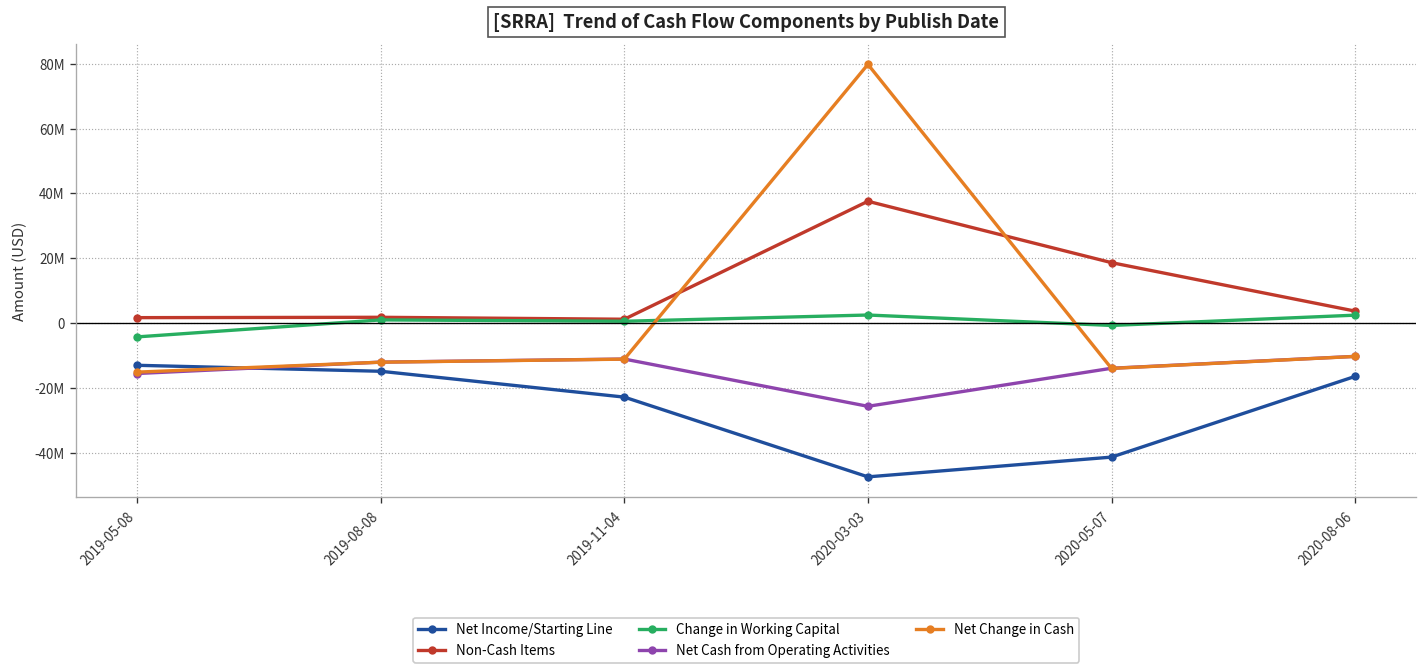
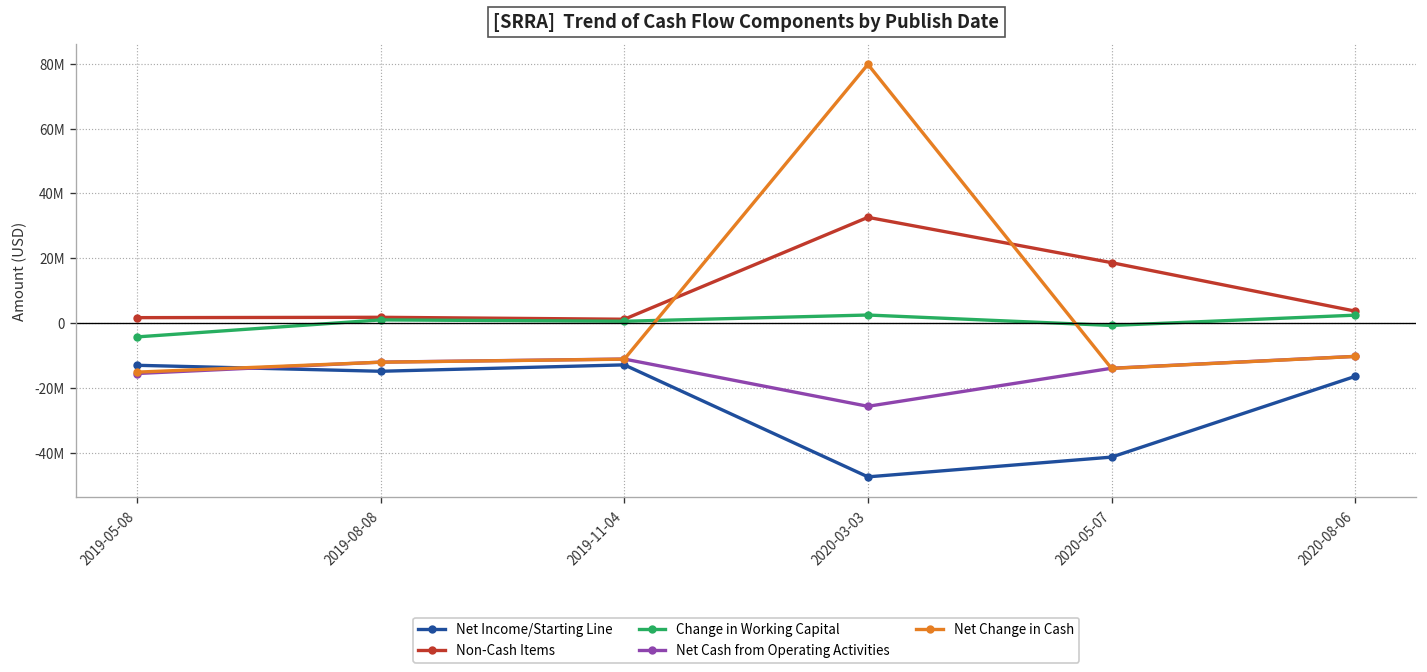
Net Income/Starting Line, 2019-11-04: -23000000 -> -13000000
Non-Cash Items, 2020-03-03: 38000000 -> 33000000
